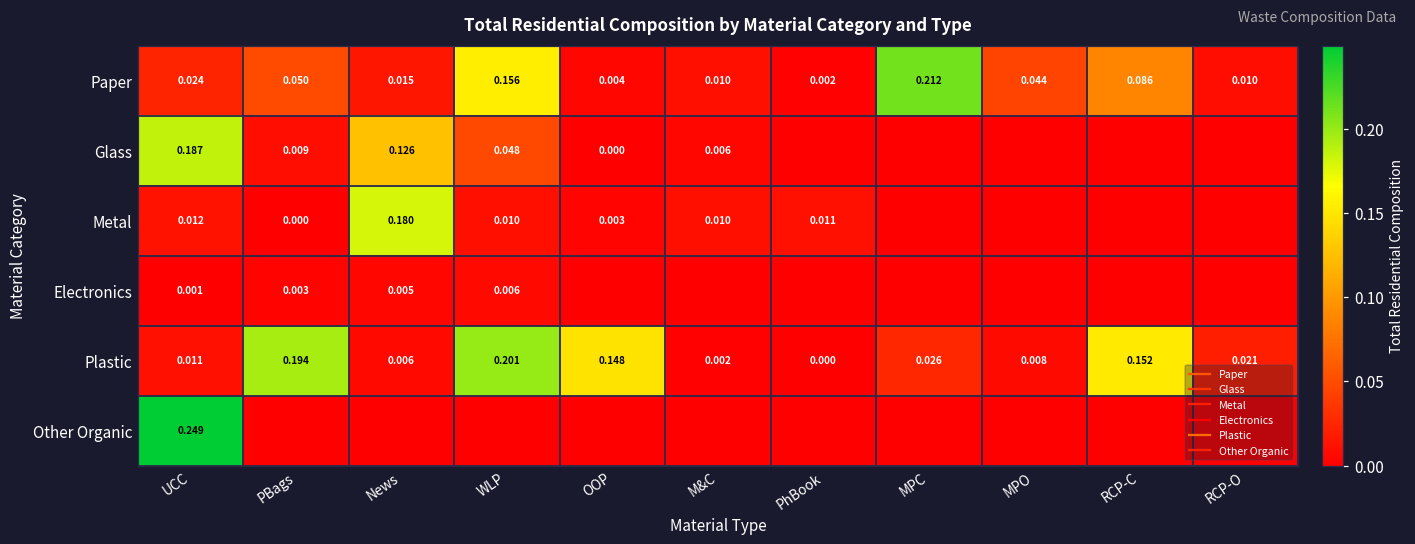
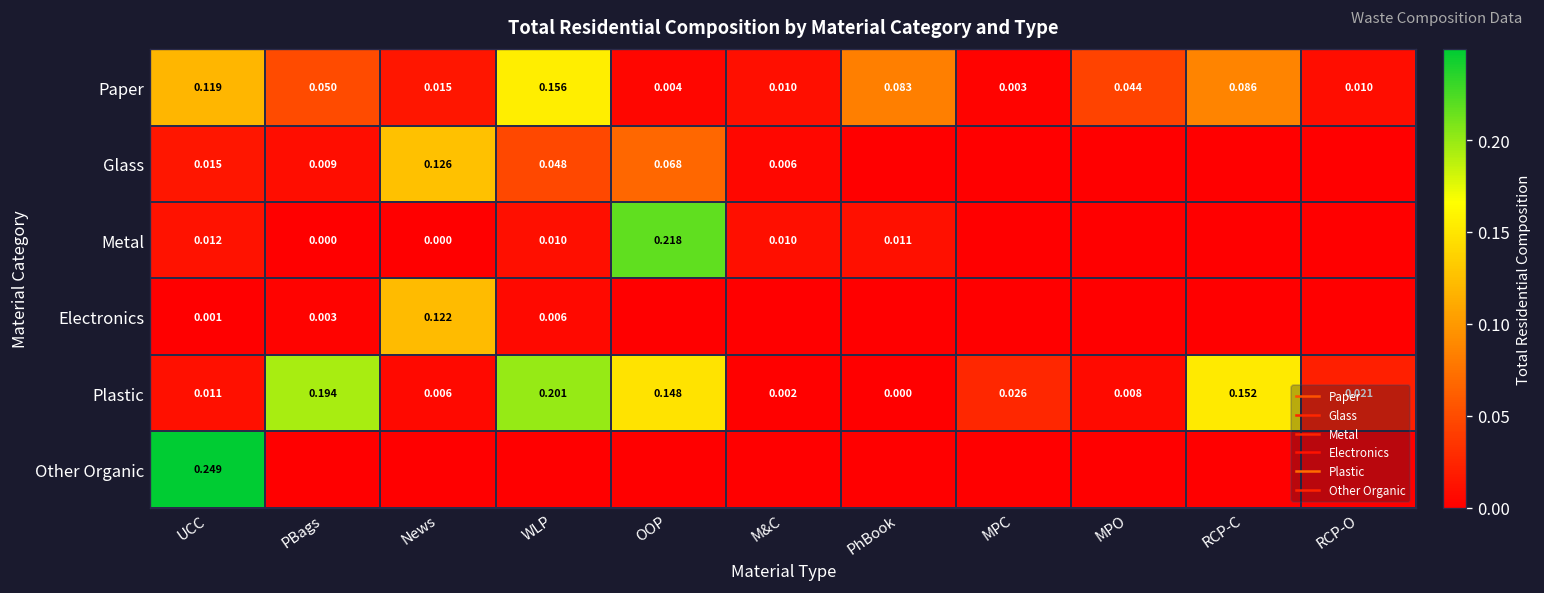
Paper, UCC: 0.024 -> 0.119
Paper, PhBook: 0.002 -> 0.083
Paper, MPC: 0.212 -> 0.003
Glass, UCC: 0.187 -> 0.015
Glass, OOP: 0.000 -> 0.068
Metal, News: 0.180 -> 0.000
Metal, OOP: 0.003 -> 0.218
Electronics, News: 0.005 -> 0.122
